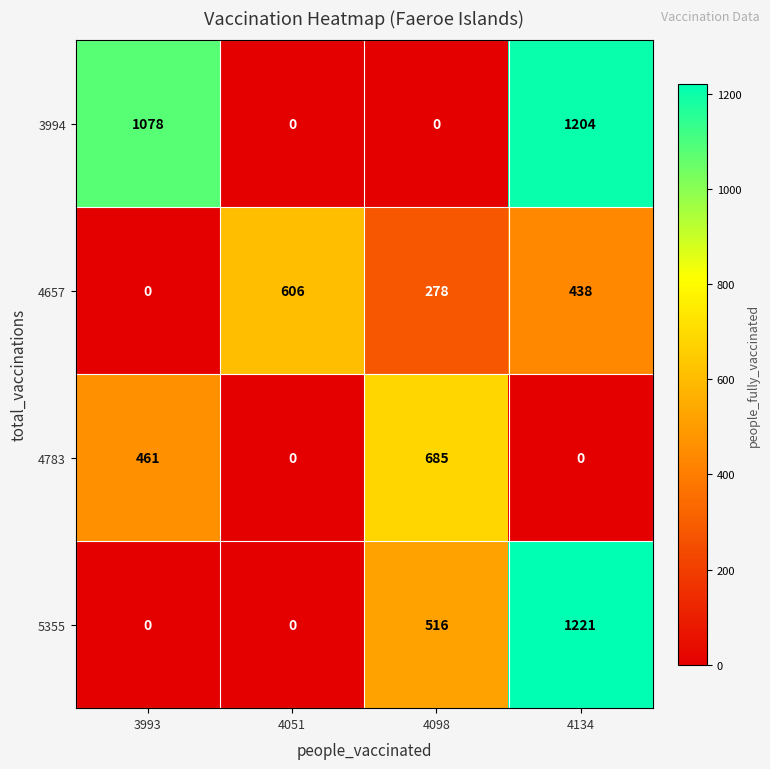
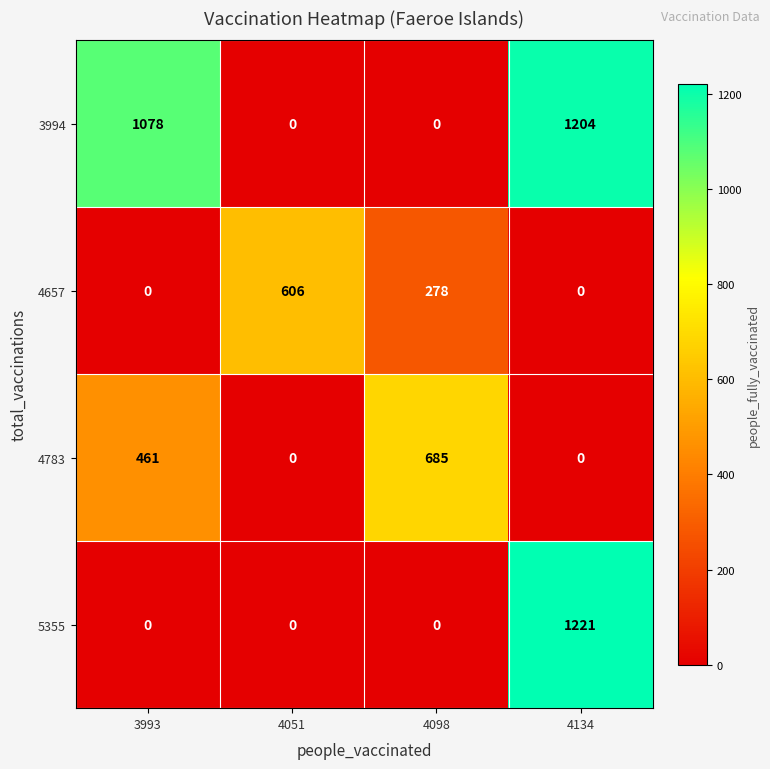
4657, 4134: 438 -> 0
5355, 4098: 516 -> 0
